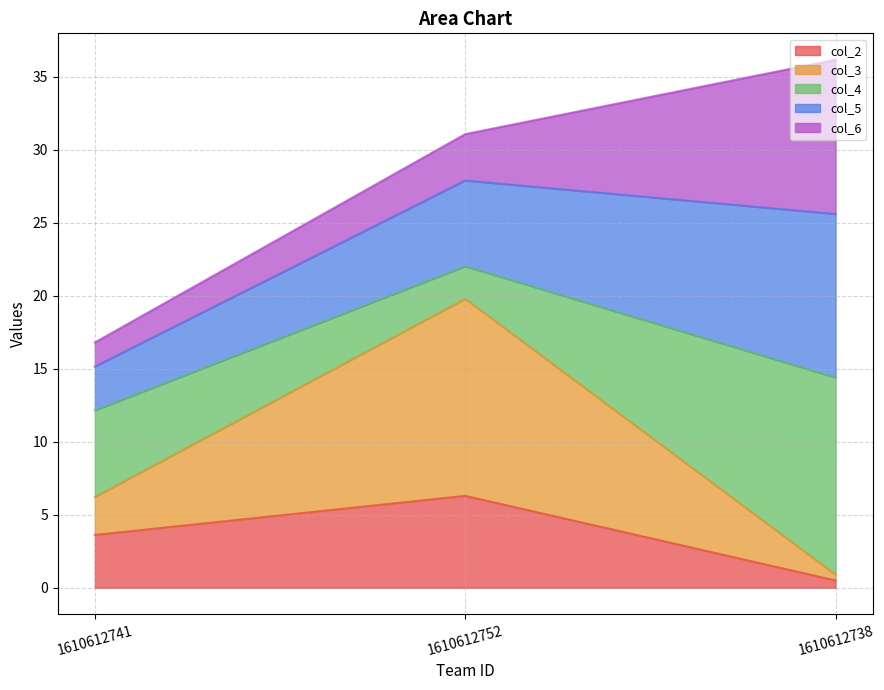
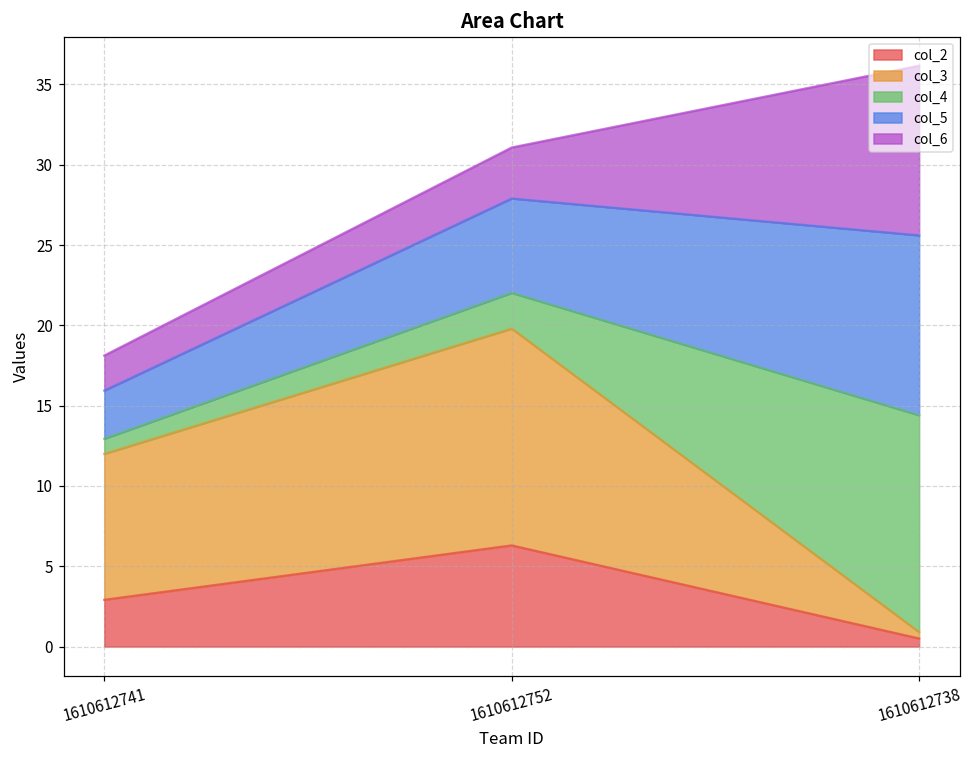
col_2, 1610612741: 3.6 -> 2.9
col_3, 1610612741: 2.6 -> 9.1
col_4, 1610612741: 5.9 -> 0.9
col_6, 1610612741: 1.6 -> 2.2
